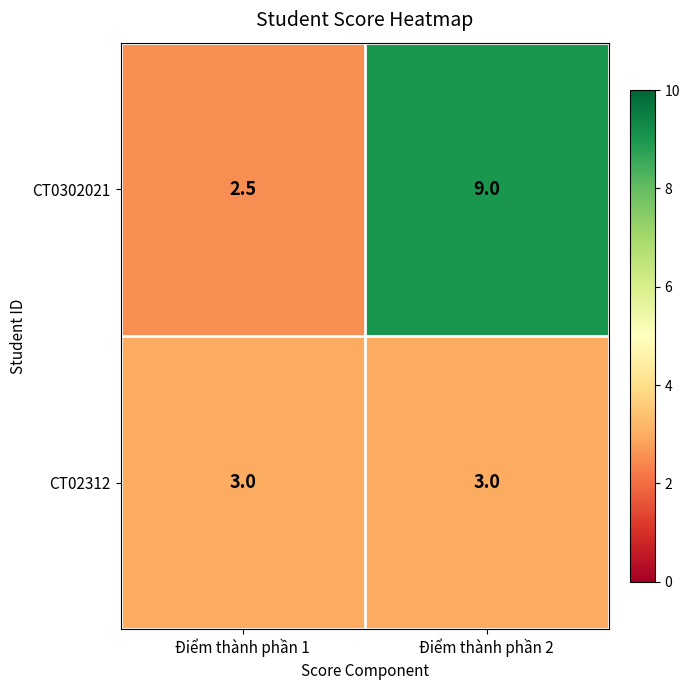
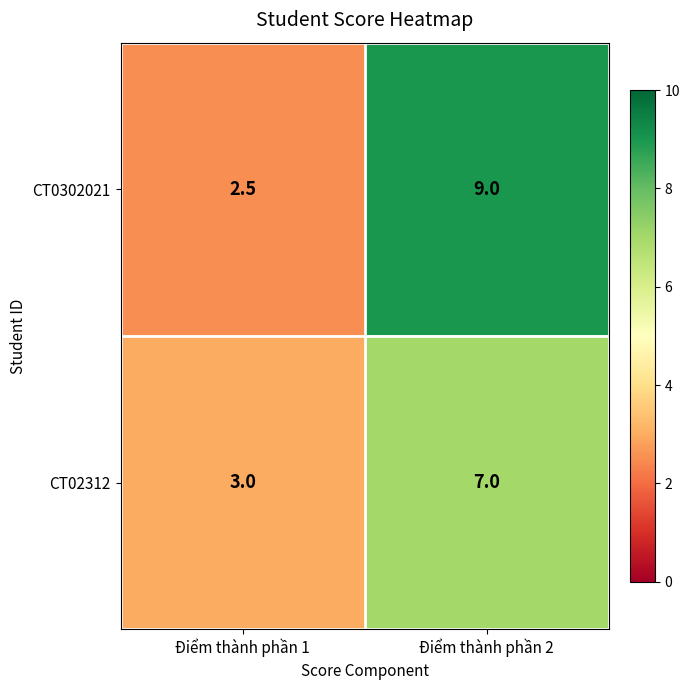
CT02312, Điểm thành phần 2: 3.0 -> 7.0
